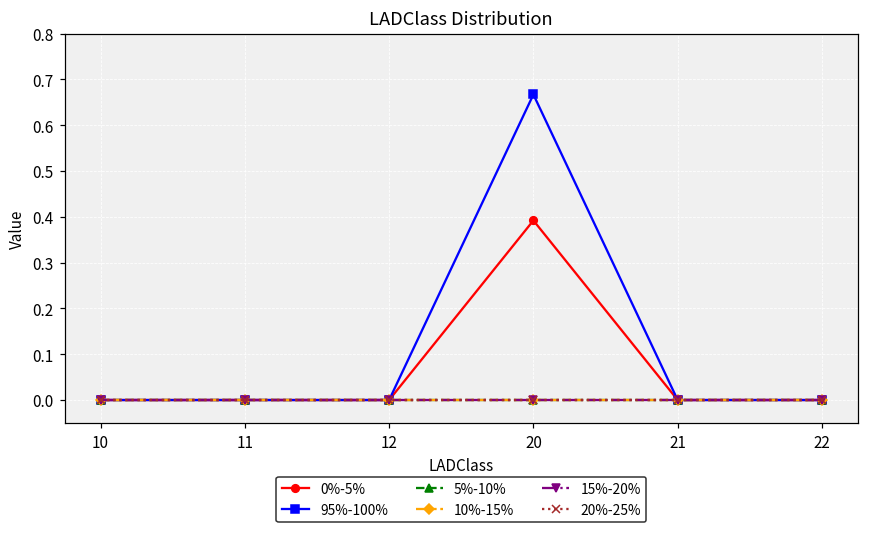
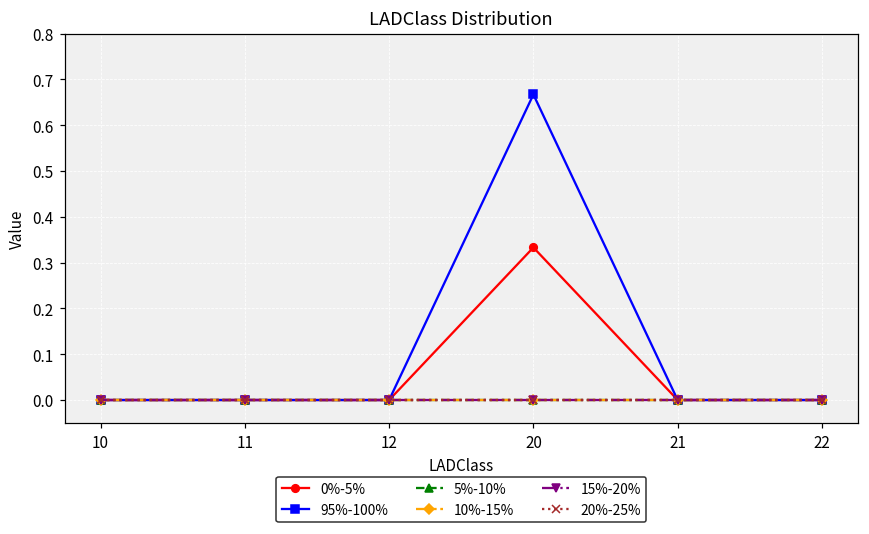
0%-5%, 20: 0.39 -> 0.33
